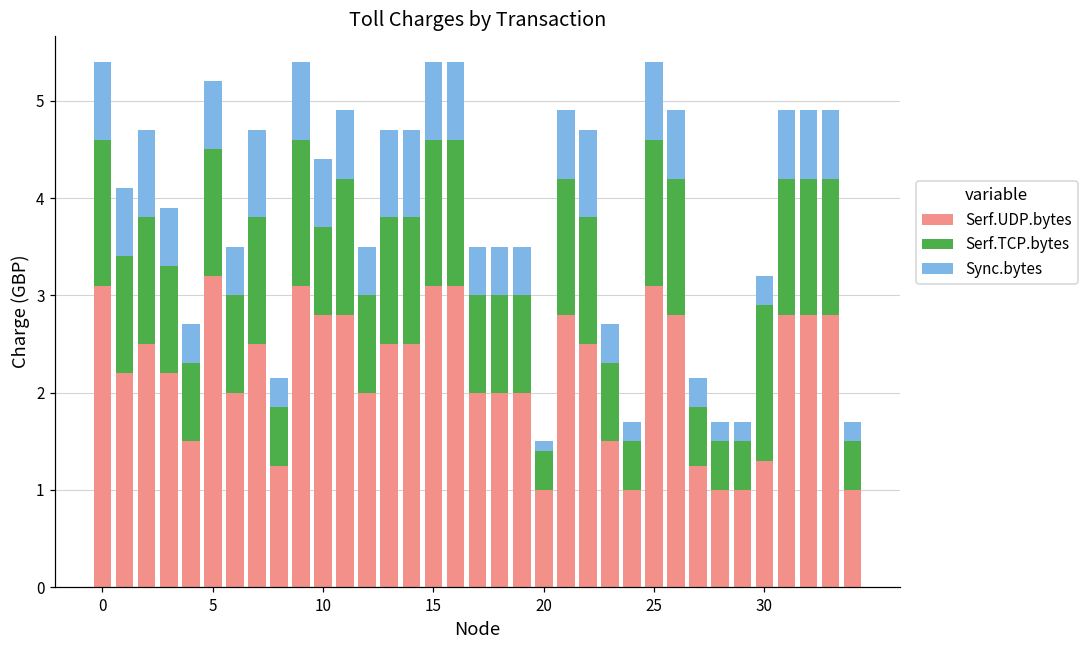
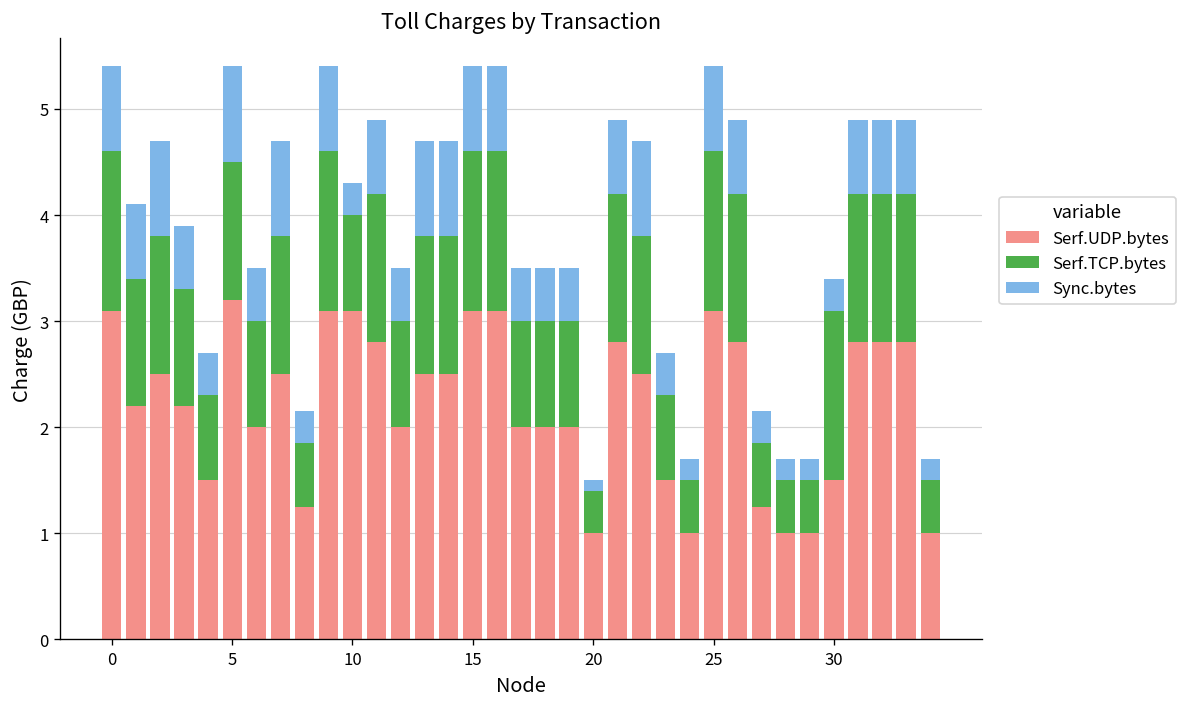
Sync.bytes, 5: 0.7 -> 0.9
Serf.UDP.bytes, 10: 2.8 -> 3.1
Sync.bytes, 10: 0.7 -> 0.3
Serf.UDP.bytes, 30: 1.3 -> 1.5
